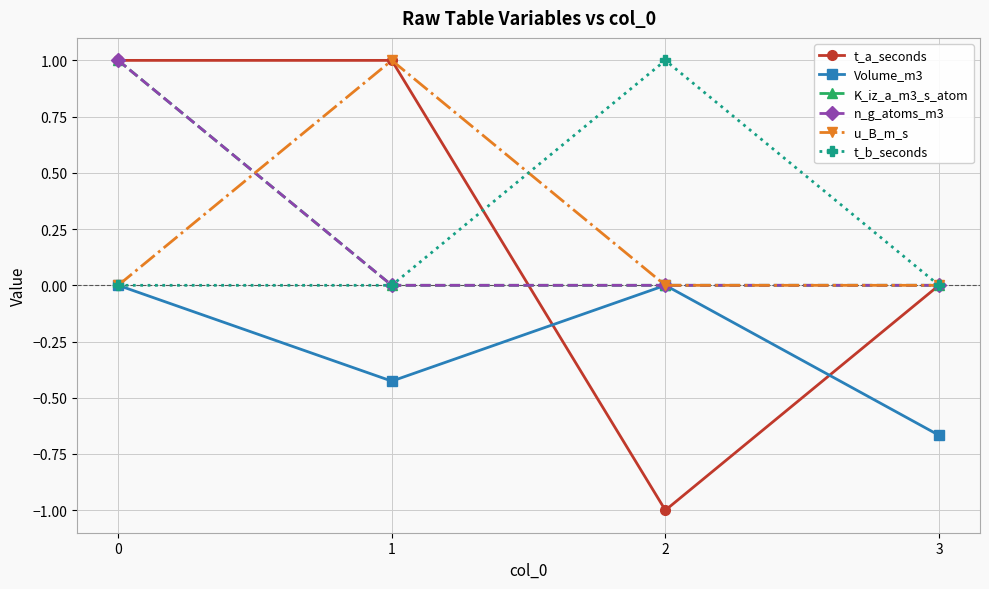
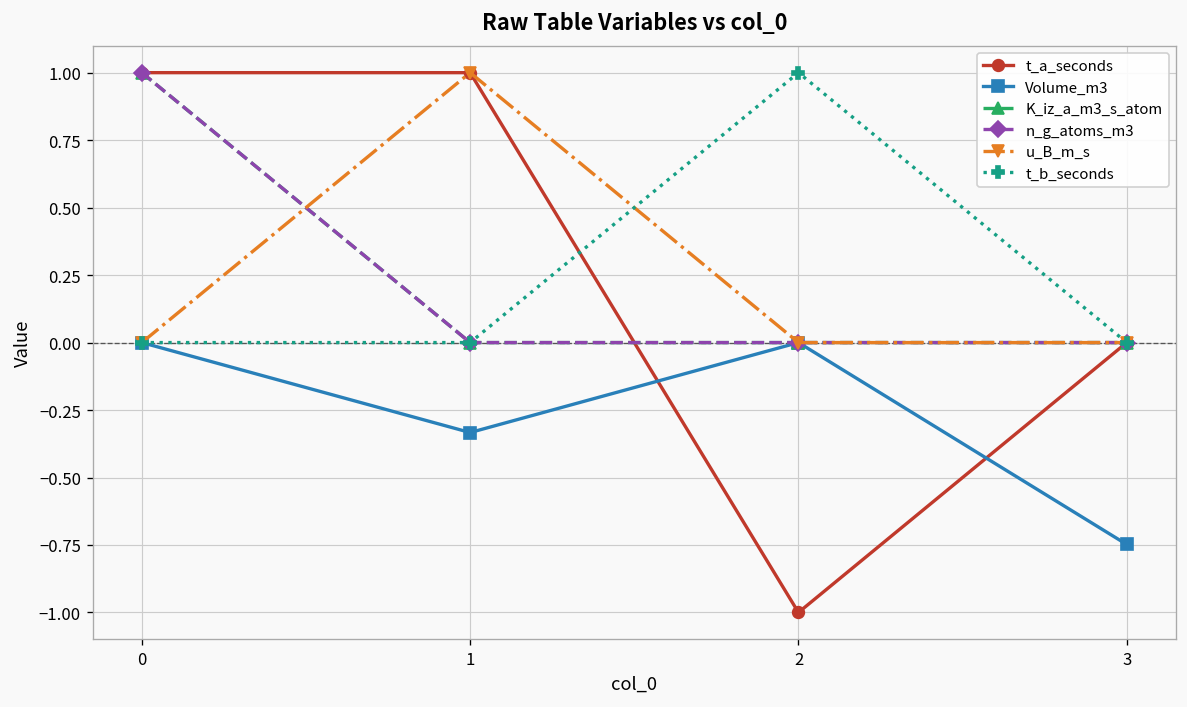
Volume_m3, 1: -0.43 -> -0.33
Volume_m3, 3: -0.67 -> -0.75
